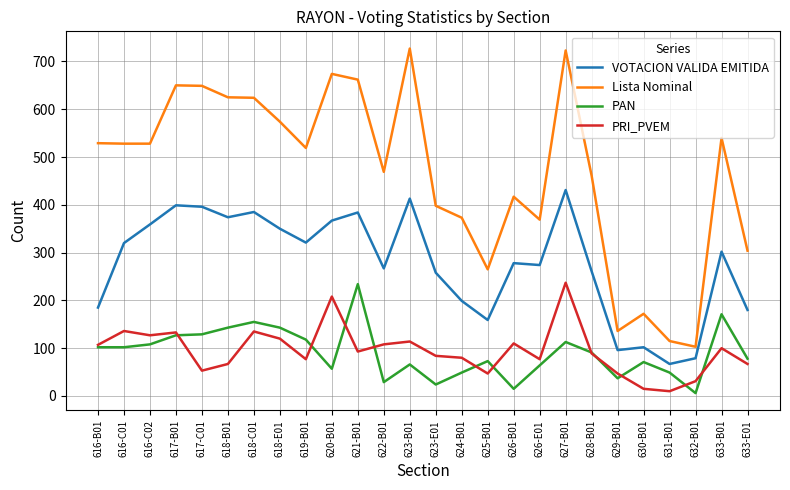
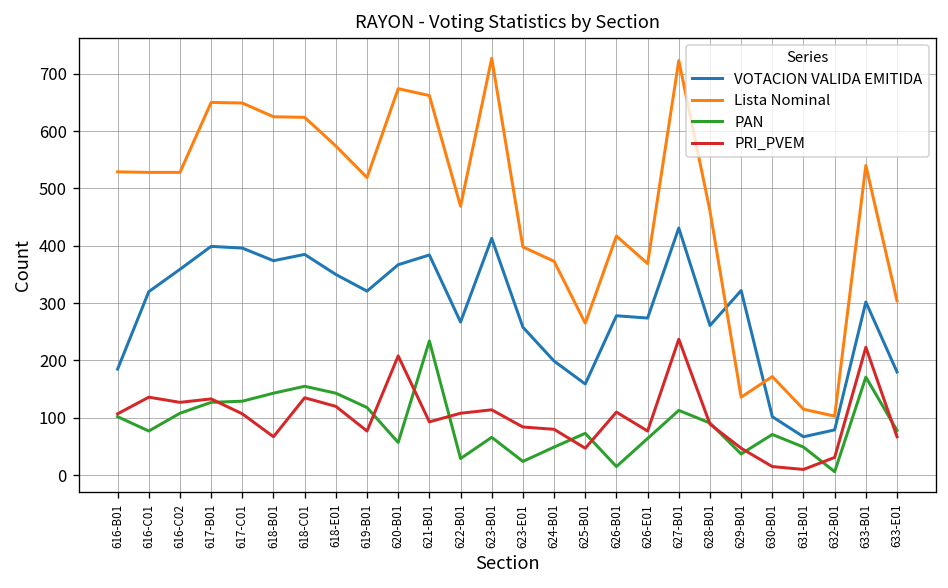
PAN, 616-C01: 100 -> 80
PRI_PVEM, 617-C01: 50 -> 110
VOTACION VALIDA EMITIDA, 629-B01: 100 -> 320
PRI_PVEM, 633-B01: 100 -> 220
